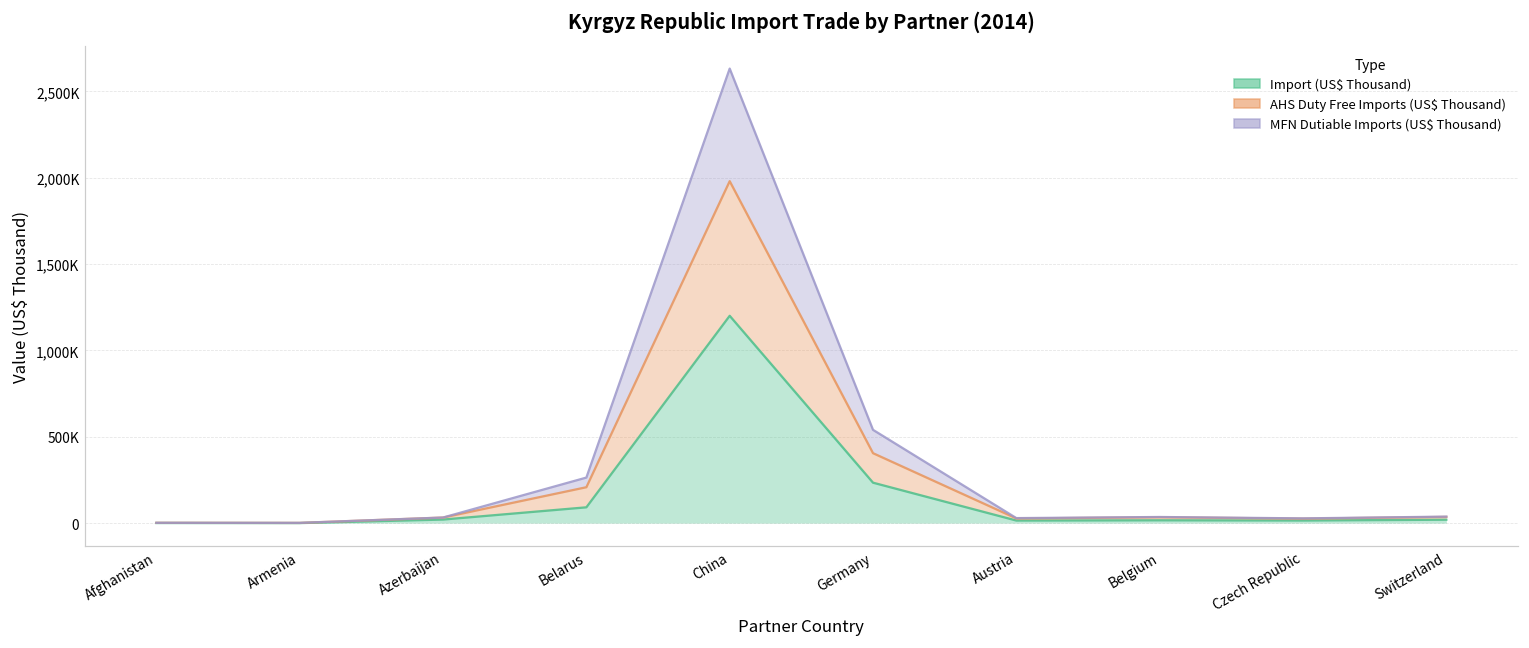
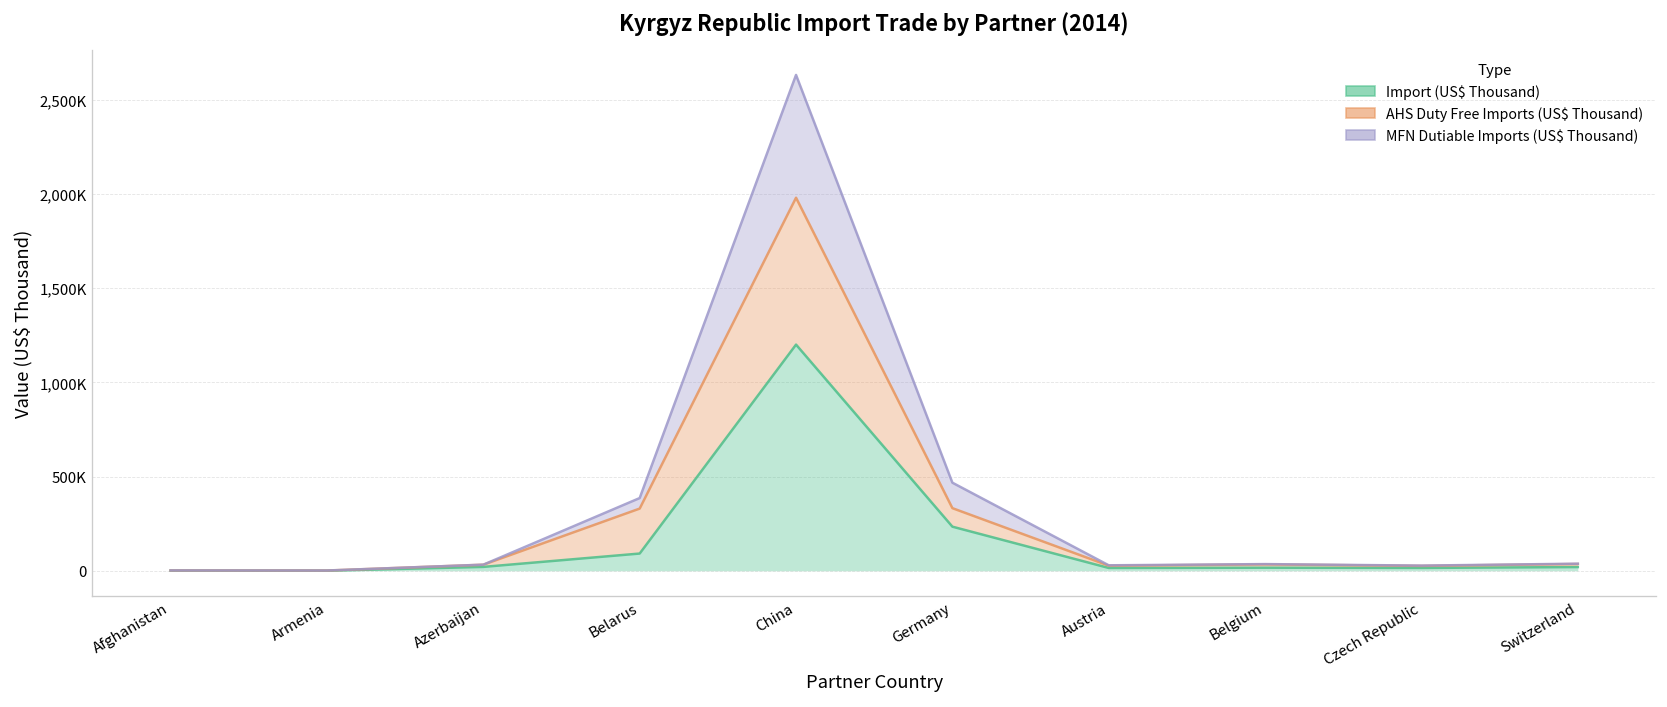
AHS Duty Free Imports (US$ Thousand), Belarus: 120,000 -> 240,000
AHS Duty Free Imports (US$ Thousand), Germany: 170,000 -> 100,000
